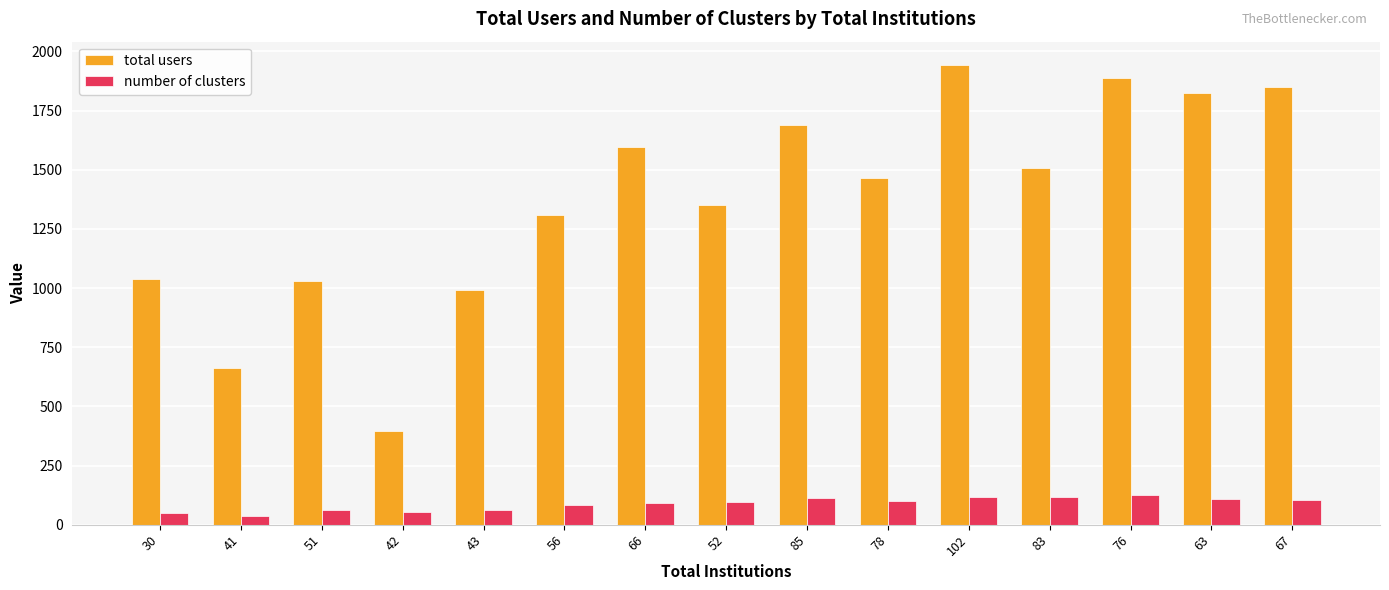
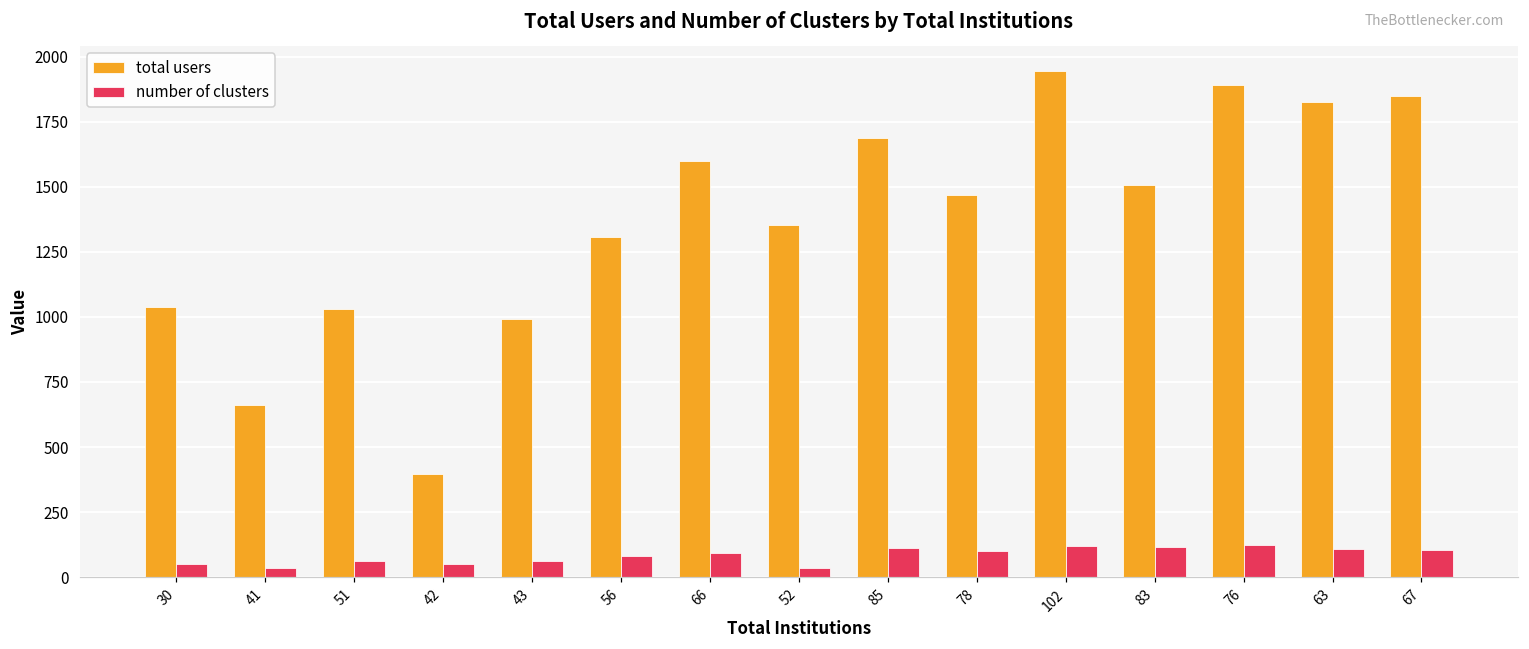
number of clusters, 52: 100 -> 40
